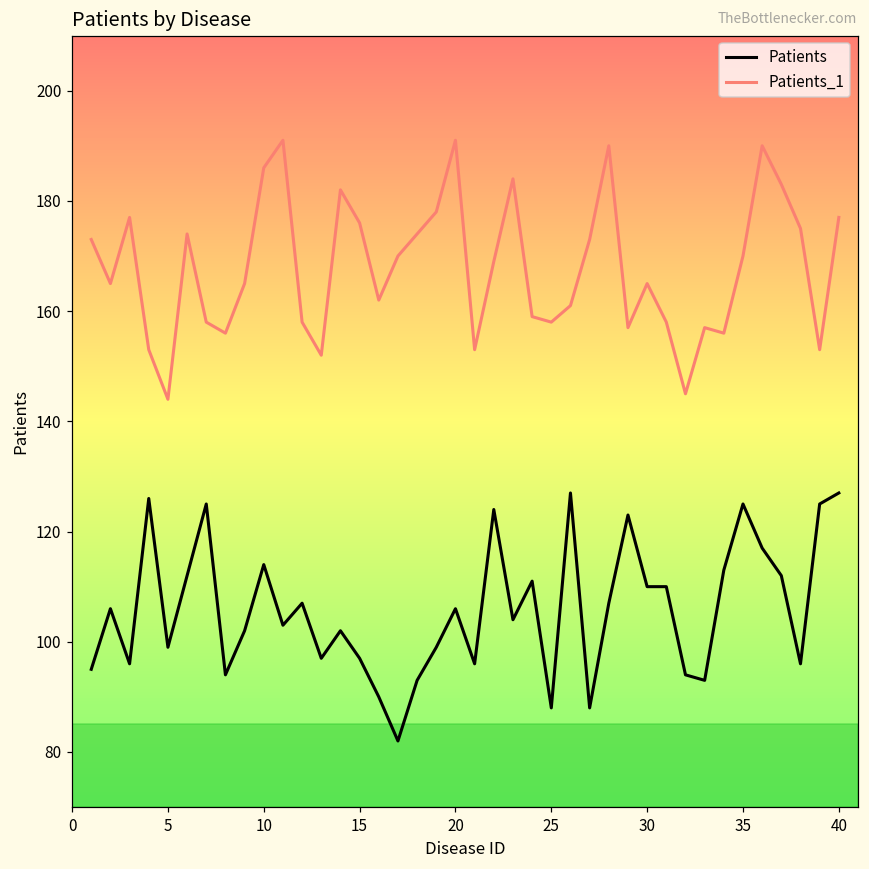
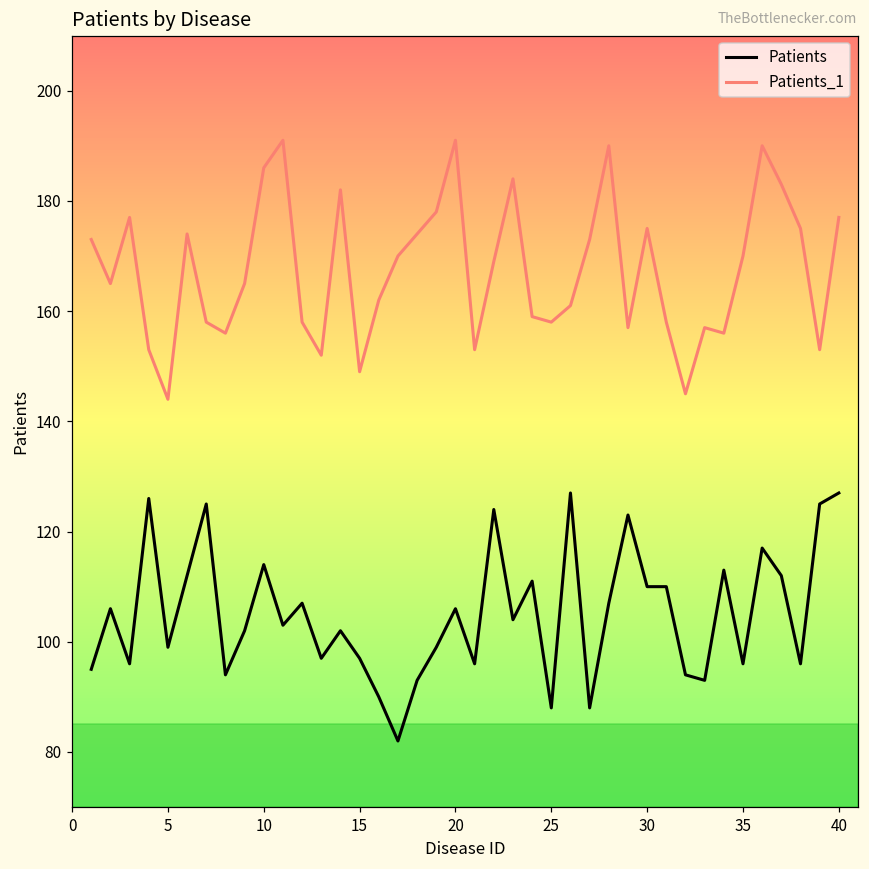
Patients_1, 15: 176 -> 149
Patients_1, 30: 165 -> 175
Patients, 35: 125 -> 96
